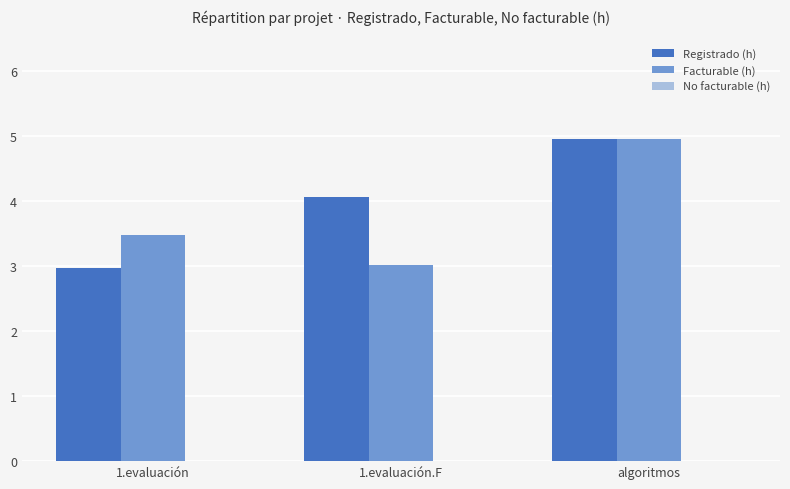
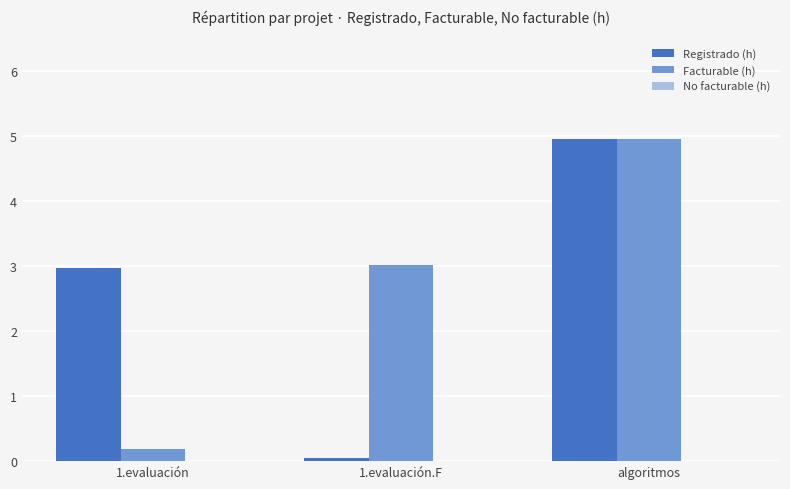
Facturable (h), 1.evaluación: 3.5 -> 0.2
Registrado (h), 1.evaluación.F: 4.1 -> 0.1
